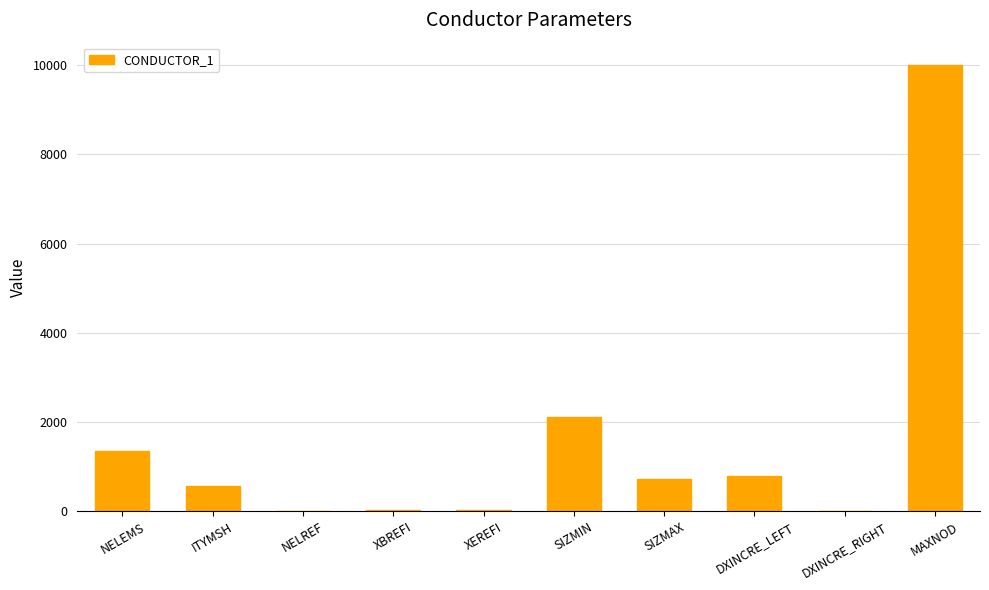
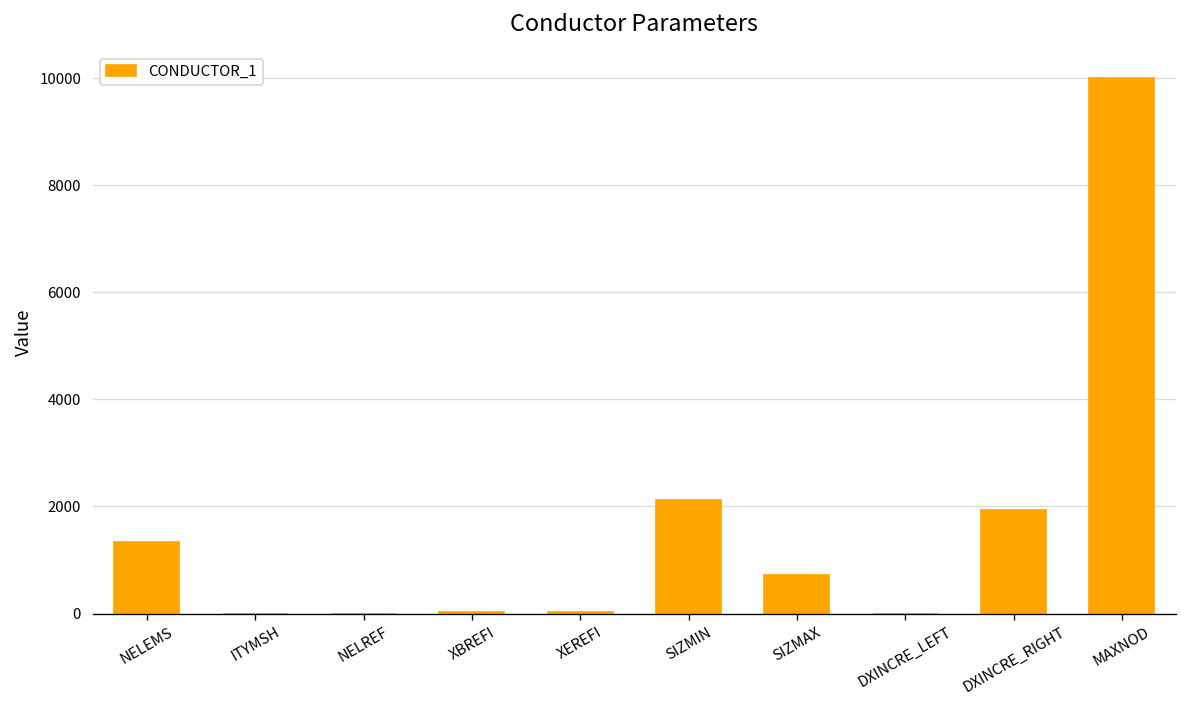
ITYMSH: 600 -> 0
DXINCRE_LEFT: 800 -> 0
DXINCRE_RIGHT: 0 -> 1900
